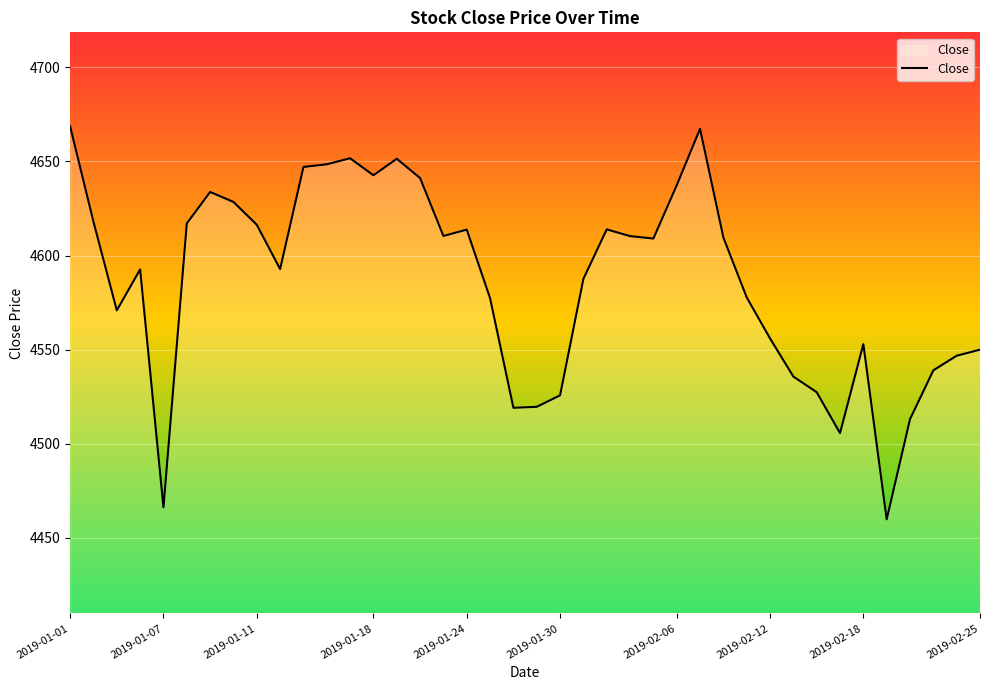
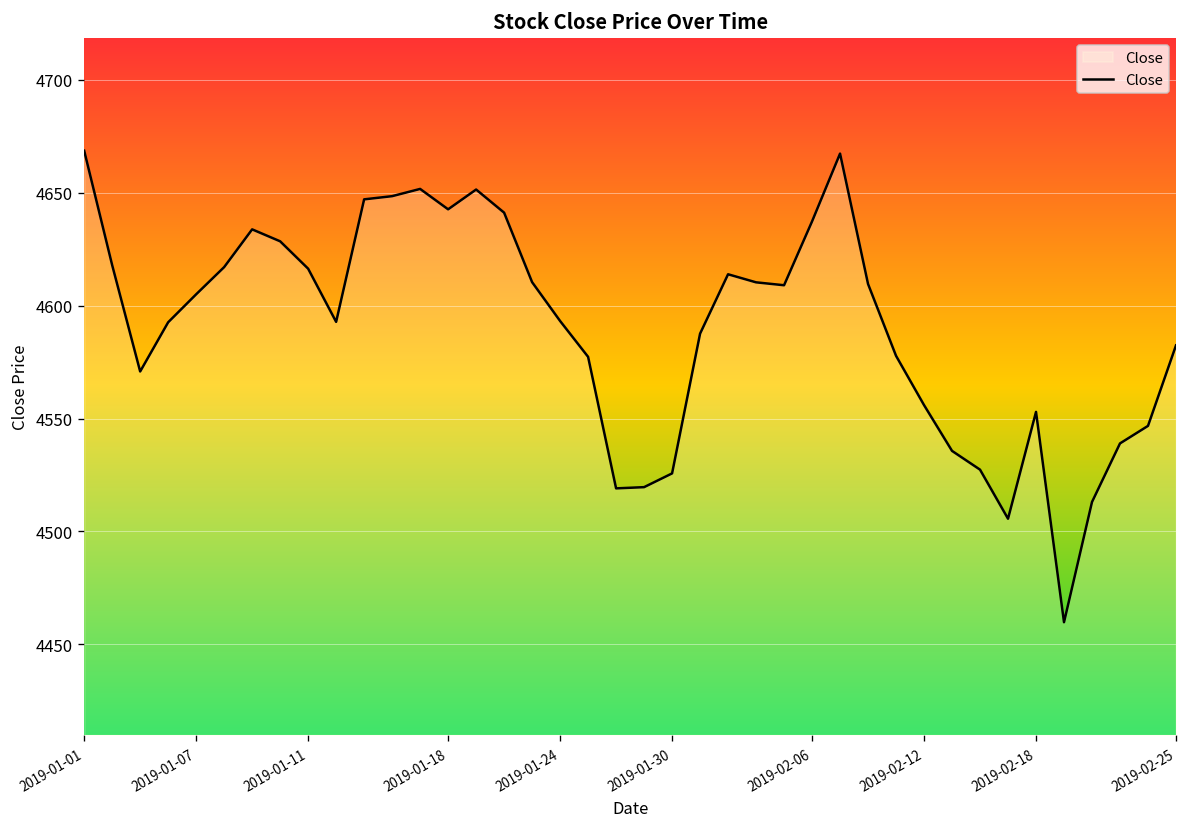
2019-01-07: 4466 -> 4605
2019-01-24: 4614 -> 4593
2019-02-25: 4550 -> 4582
